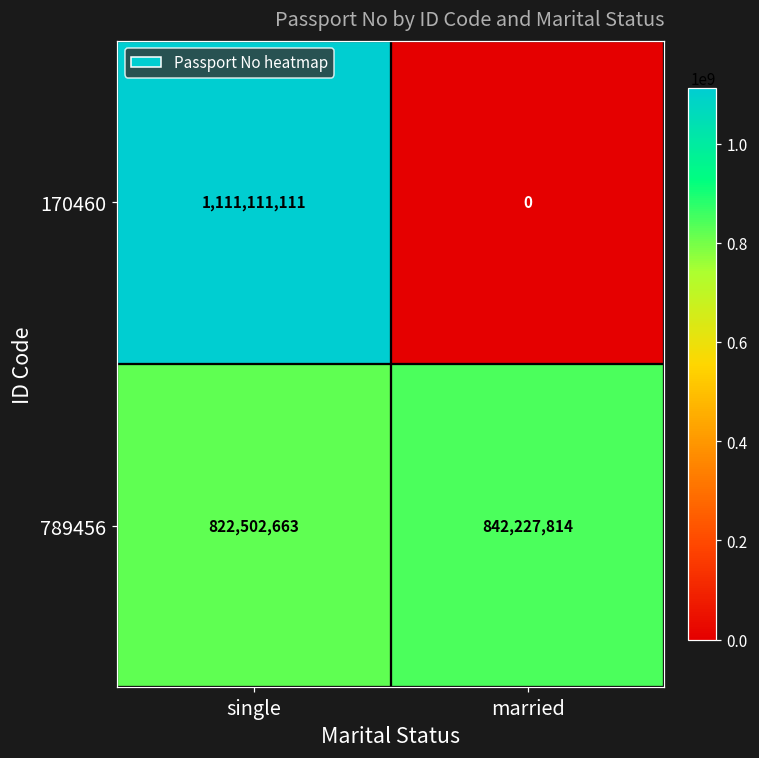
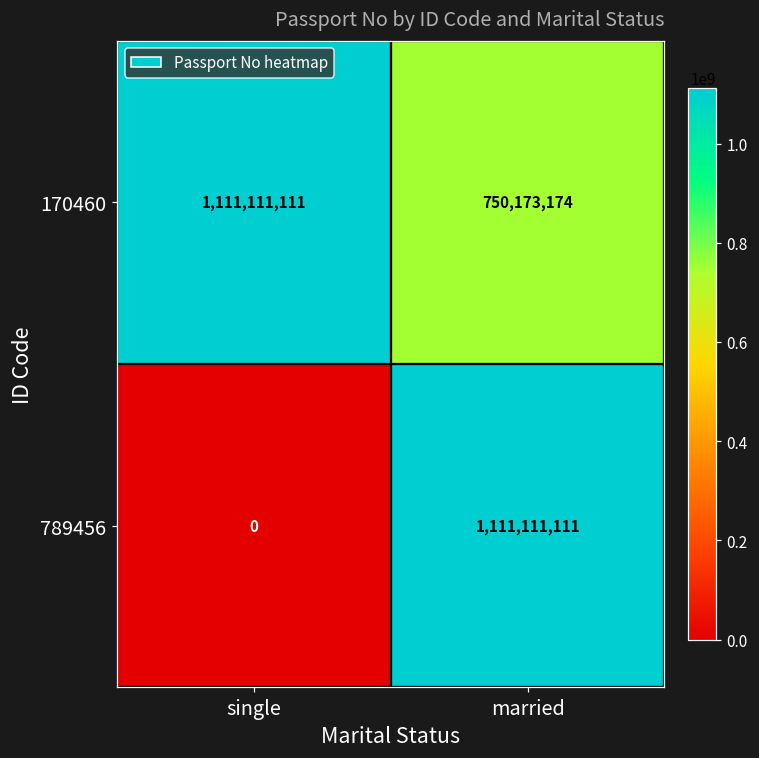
170460, married: 0 -> 750,173,174
789456, single: 822,502,663 -> 0
789456, married: 842,227,814 -> 1,111,111,111
